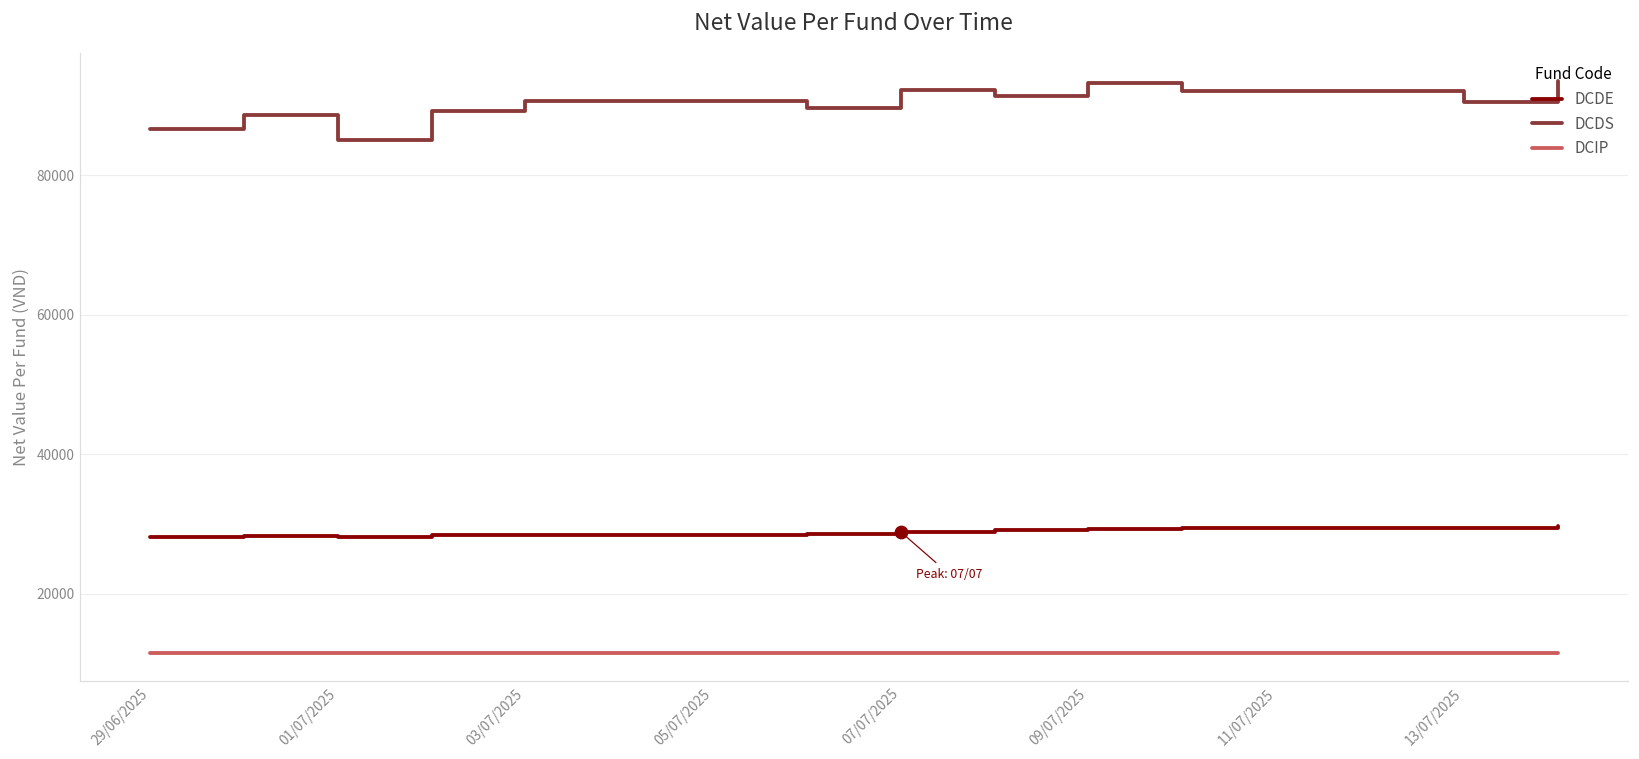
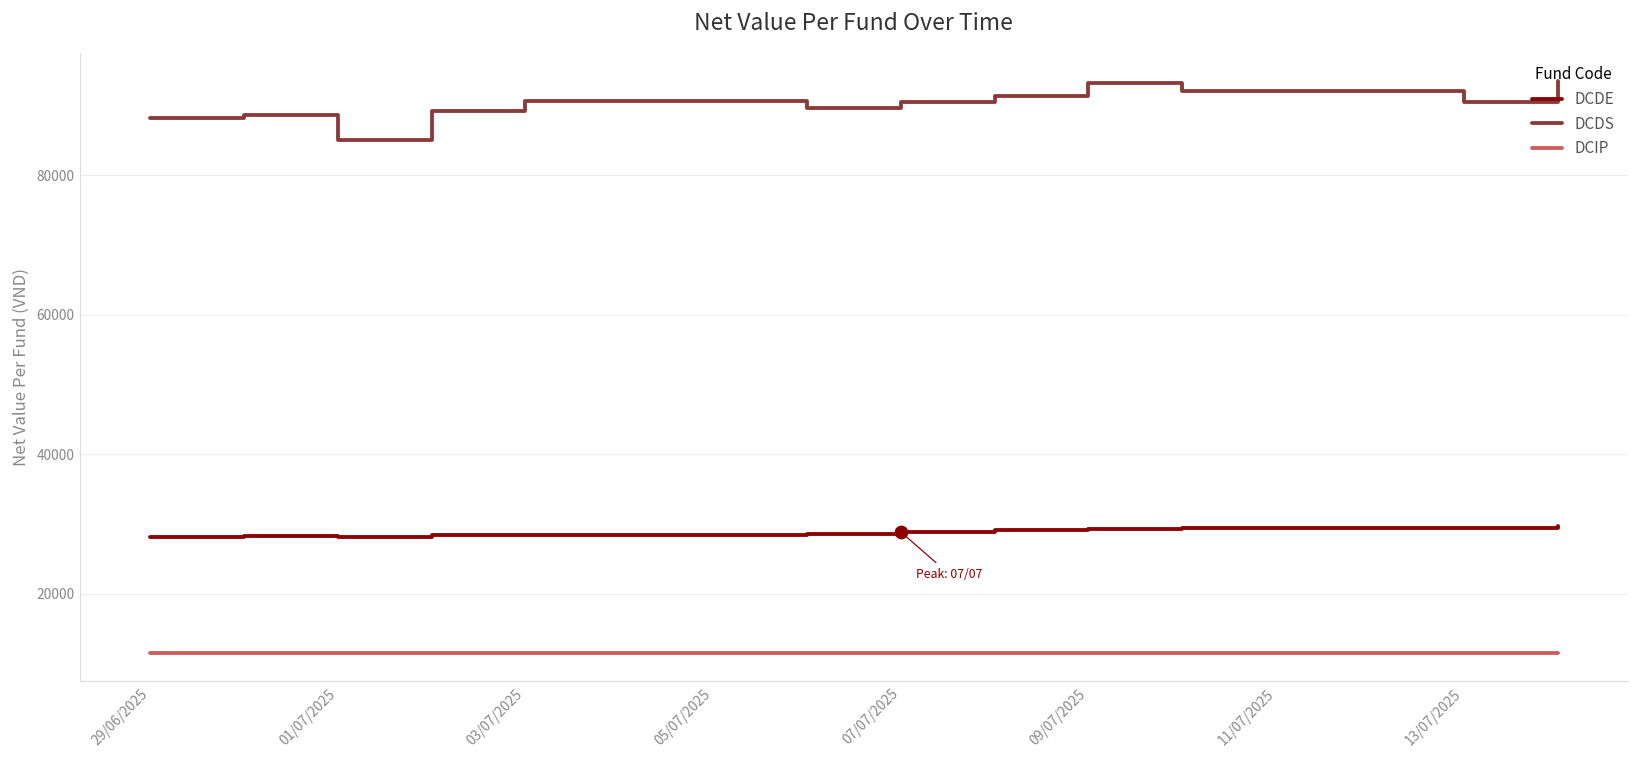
DCDS, 29/06/2025: 87000 -> 88000
DCDS, 07/07/2025: 92000 -> 91000
